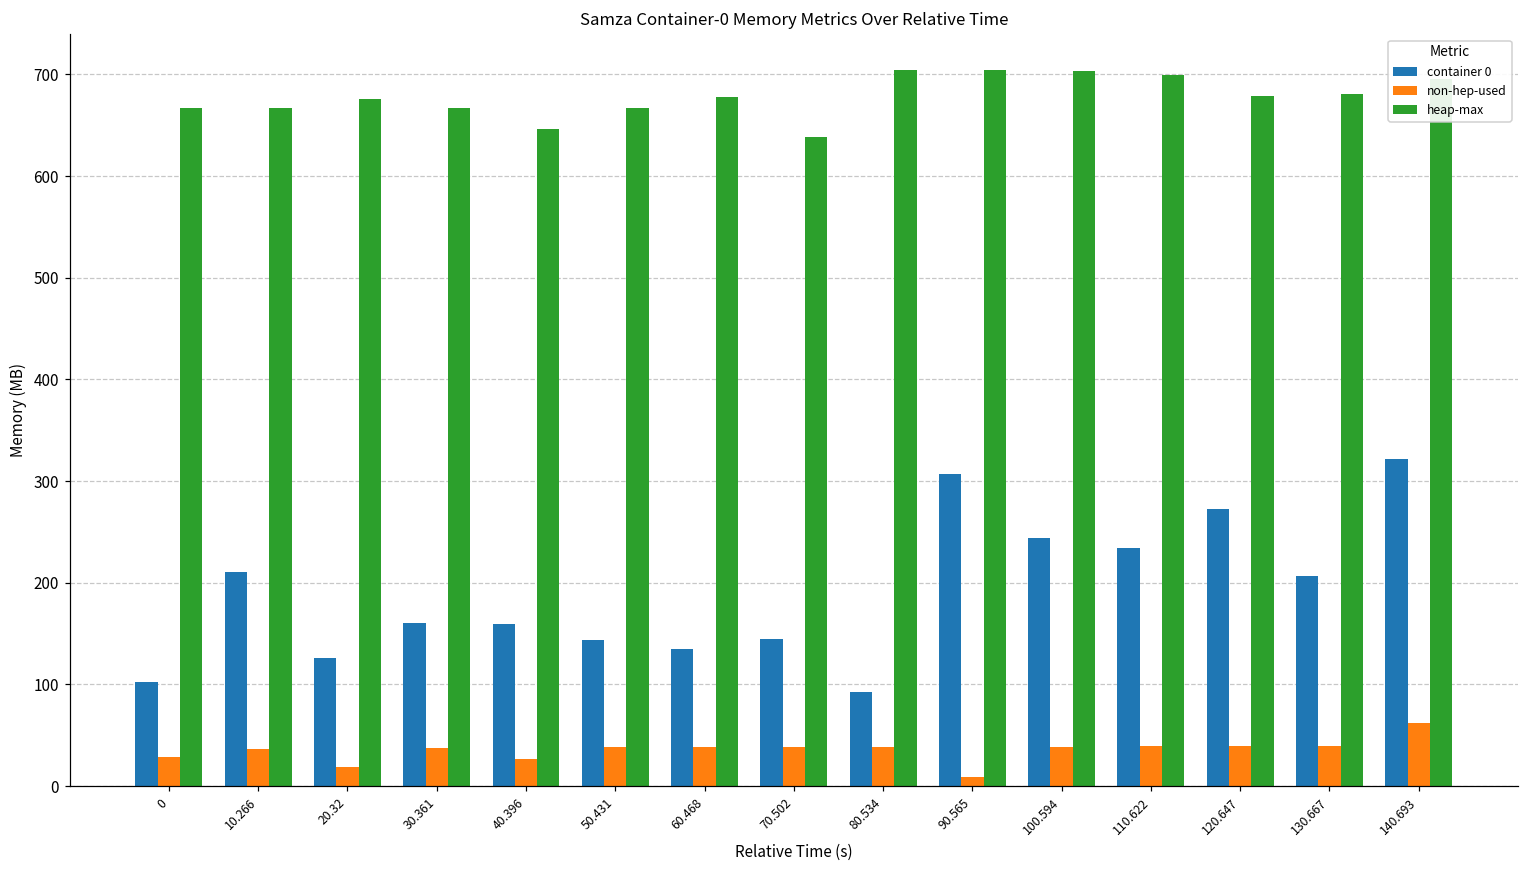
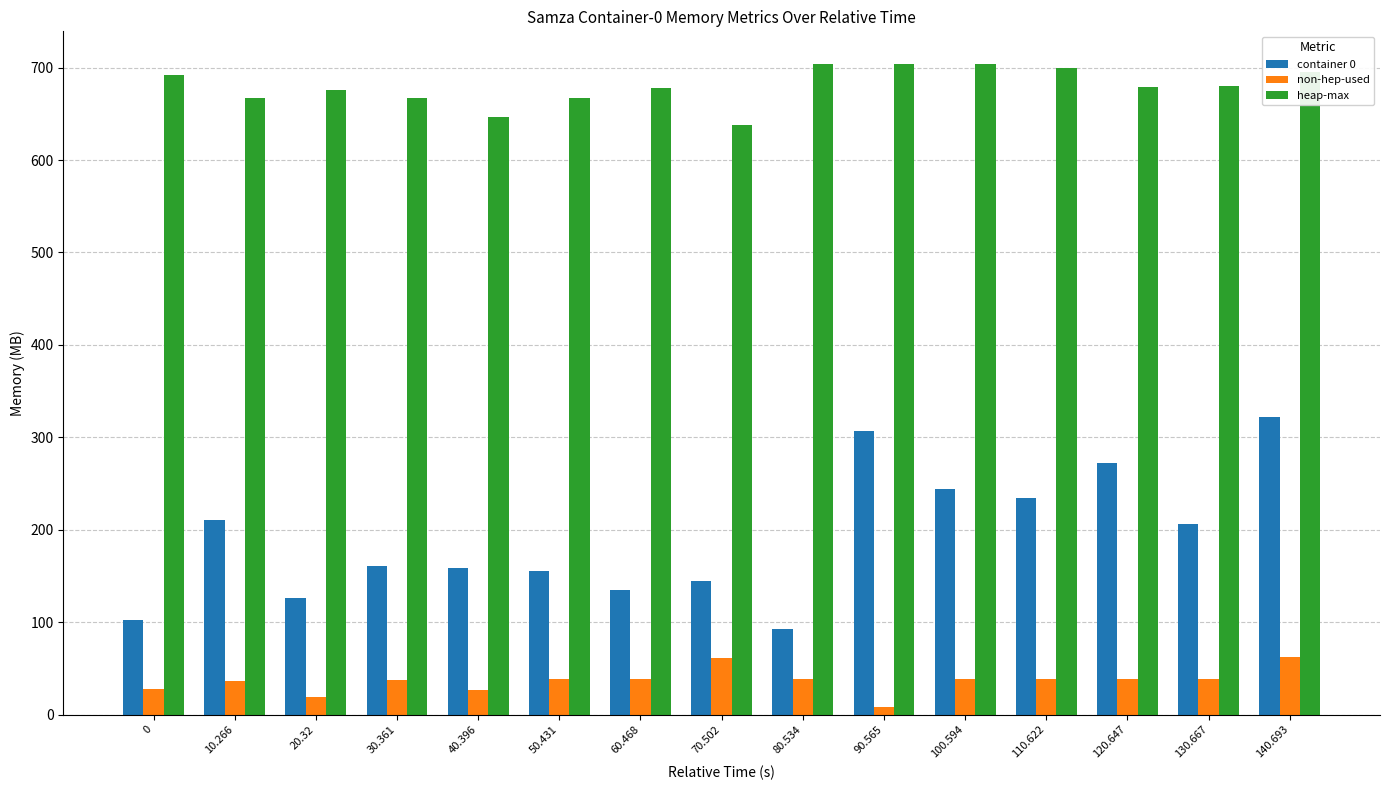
heap-max, 0: 670 -> 690
container 0, 50.431: 140 -> 160
non-hep-used, 70.502: 40 -> 60
